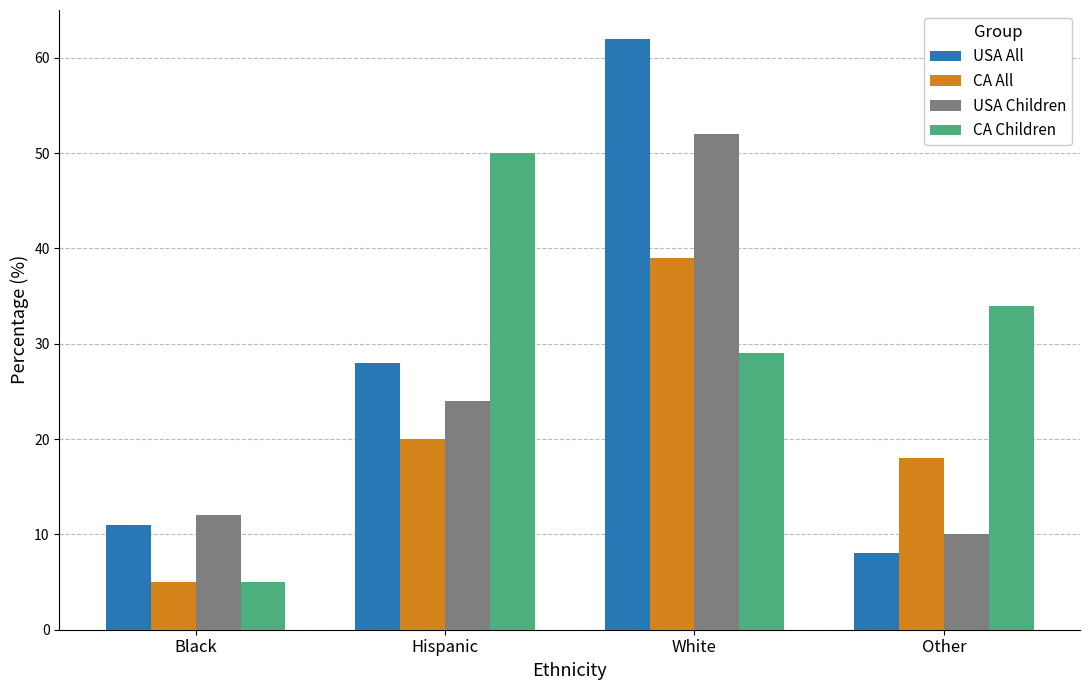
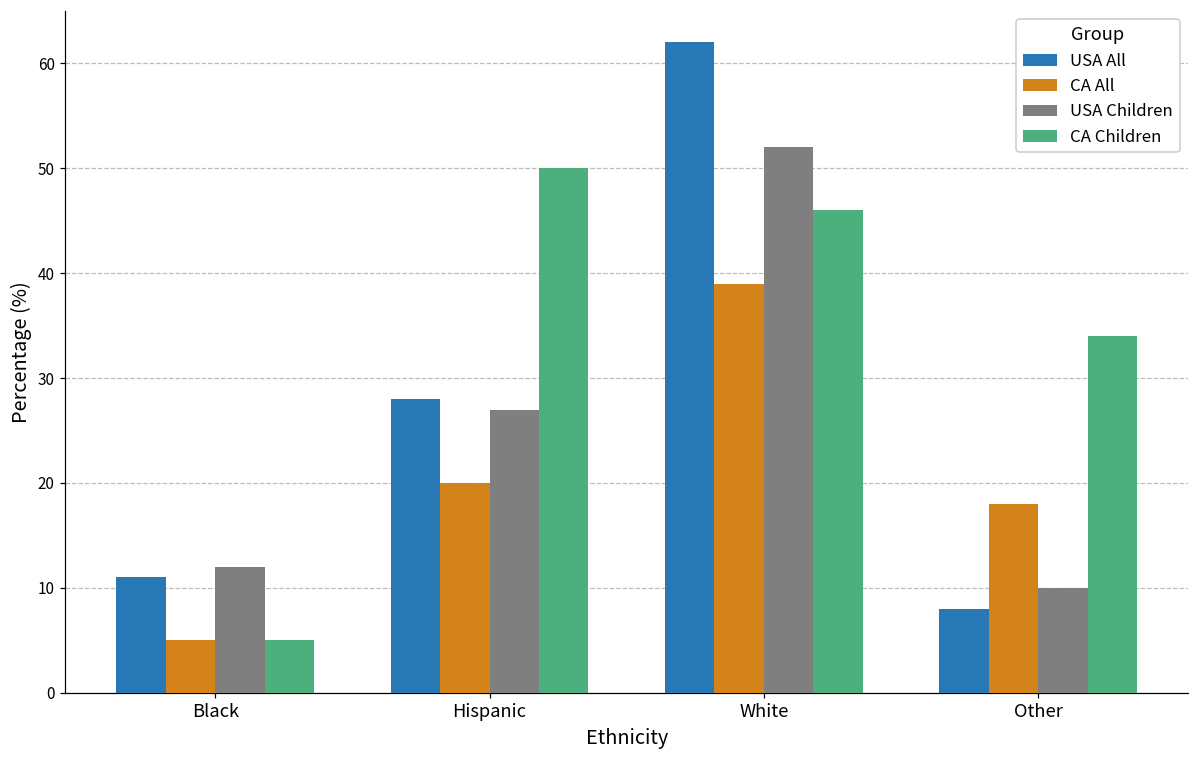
USA Children, Hispanic: 24 -> 27
CA Children, White: 29 -> 46
